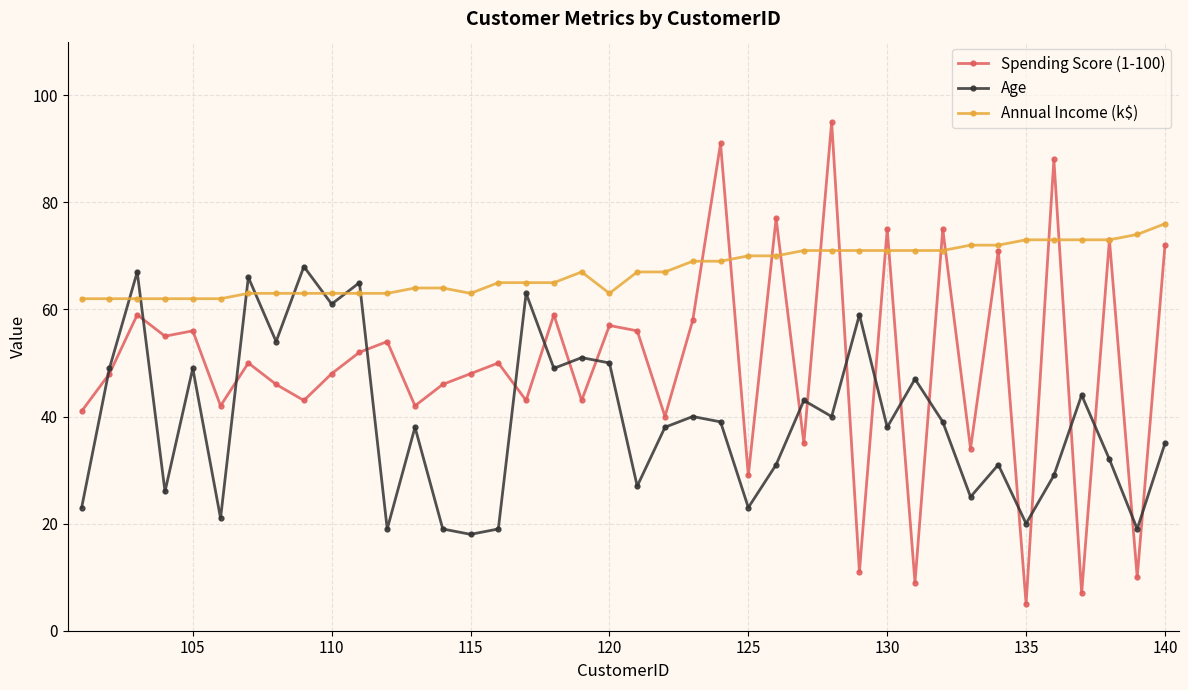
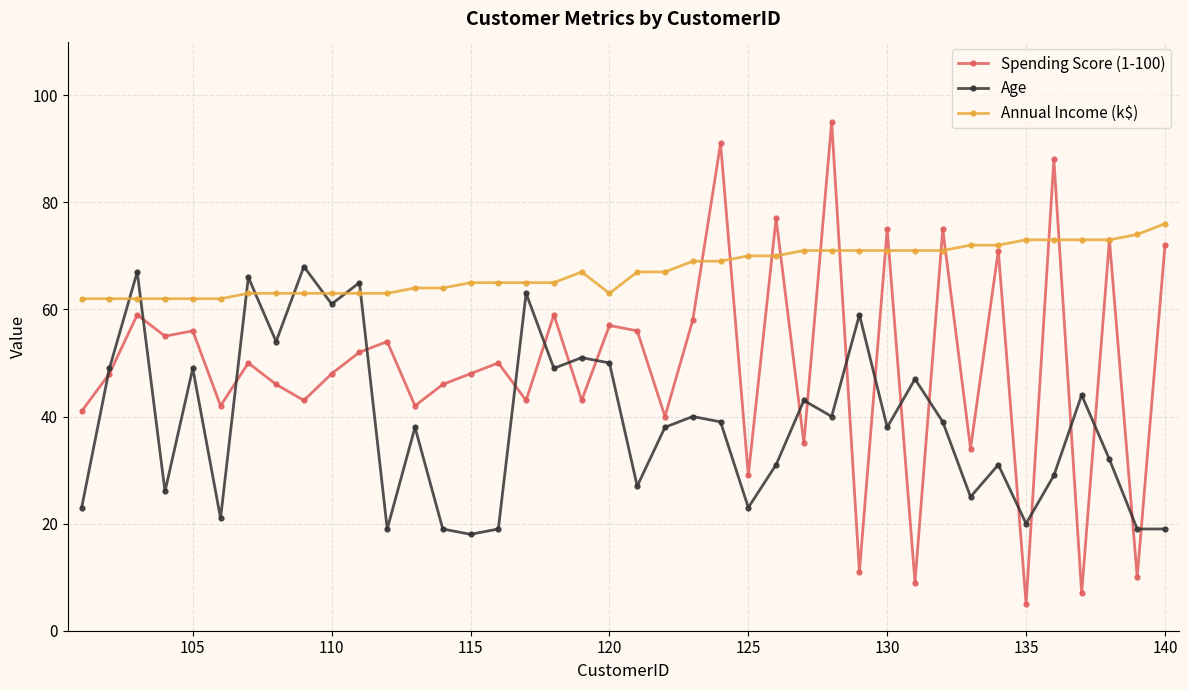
Annual Income (k$), 115: 63 -> 65
Age, 140: 35 -> 19
